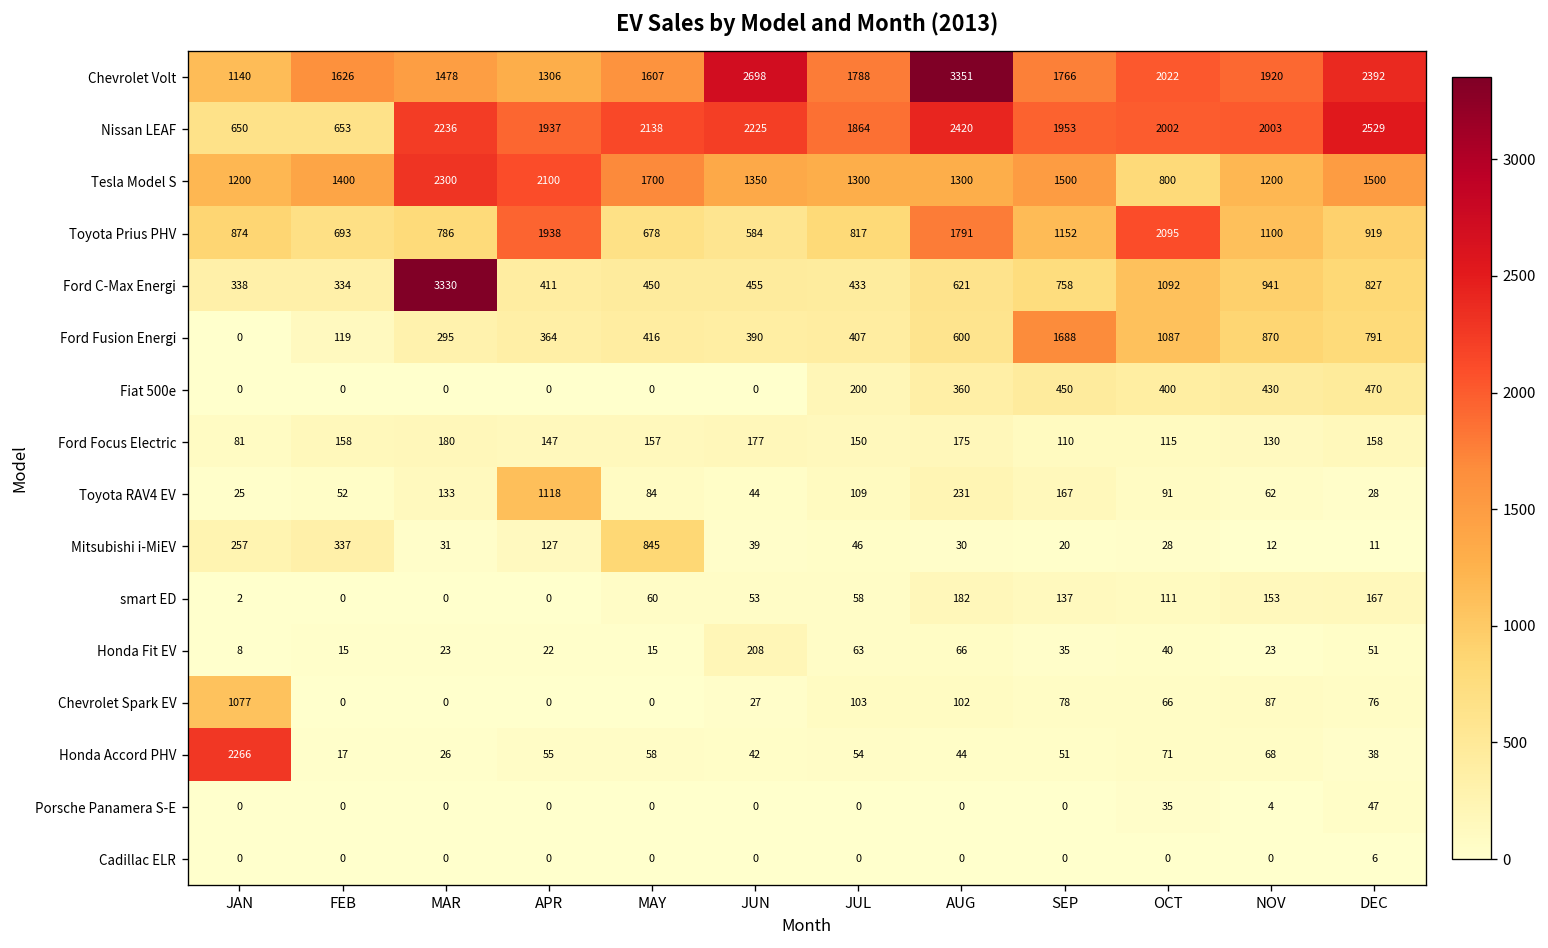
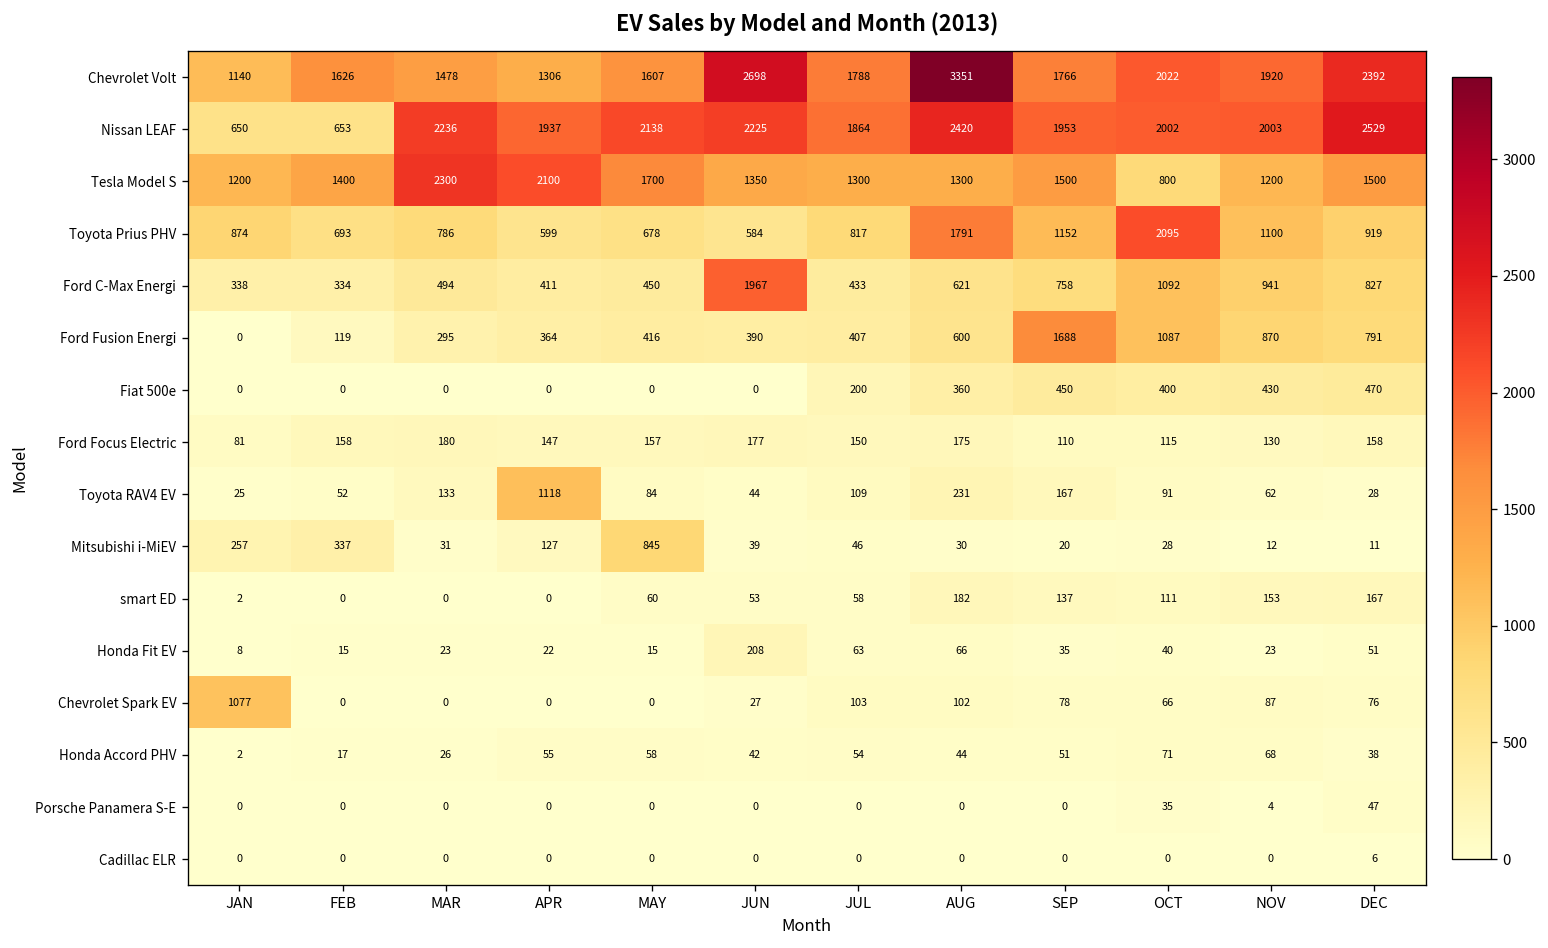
Toyota Prius PHV, APR: 1938 -> 599
Ford C-Max Energi, MAR: 3330 -> 494
Ford C-Max Energi, JUN: 455 -> 1967
Honda Accord PHV, JAN: 2266 -> 2
